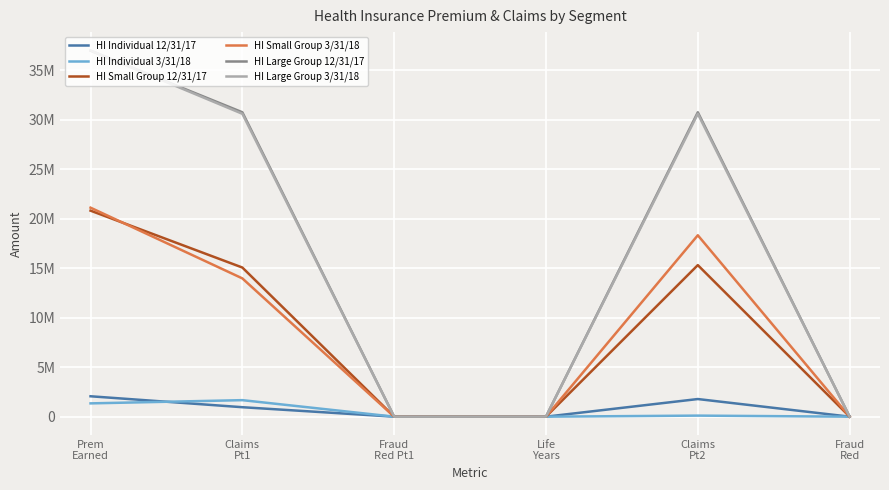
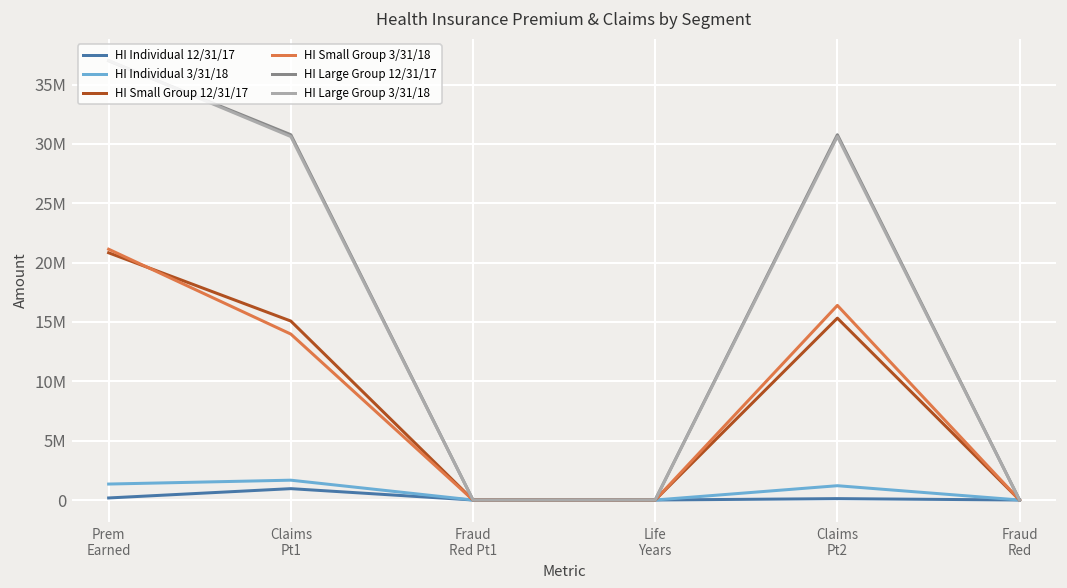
HI Individual 12/31/17, Prem Earned: 2000000 -> 0
HI Individual 12/31/17, Claims Pt2: 2000000 -> 0
HI Individual 3/31/18, Claims Pt2: 0 -> 1000000
HI Small Group 3/31/18, Claims Pt2: 18000000 -> 16000000
